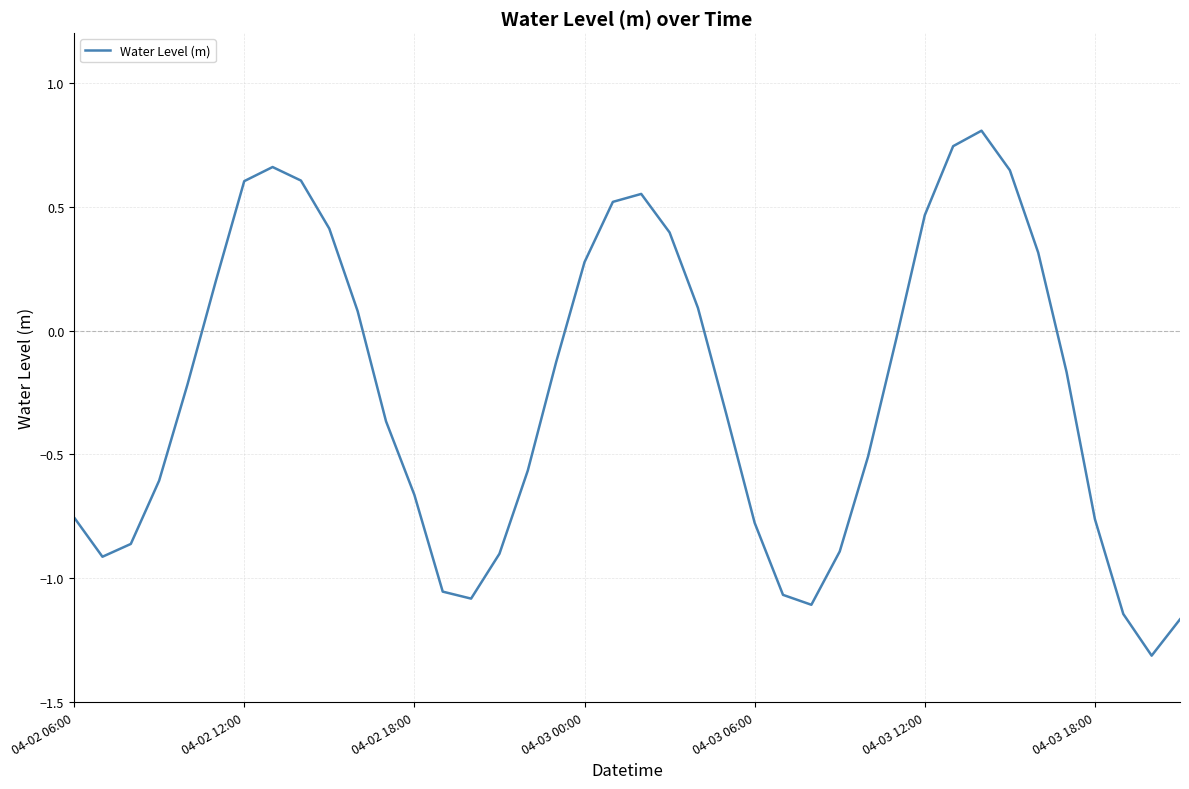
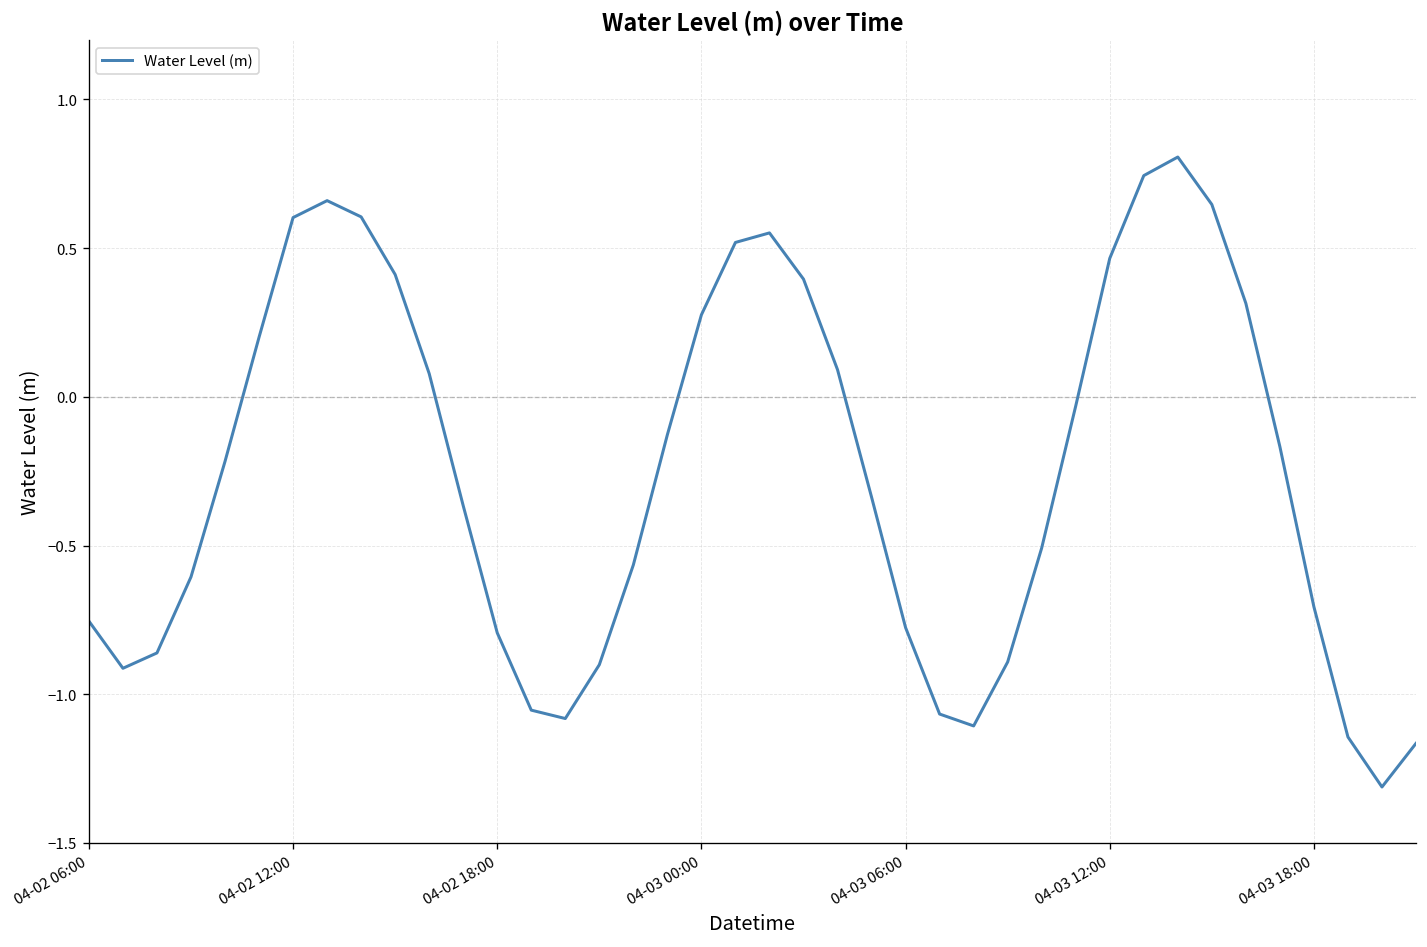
04-02 18:00: -0.66 -> -0.79
04-03 18:00: -0.76 -> -0.71
